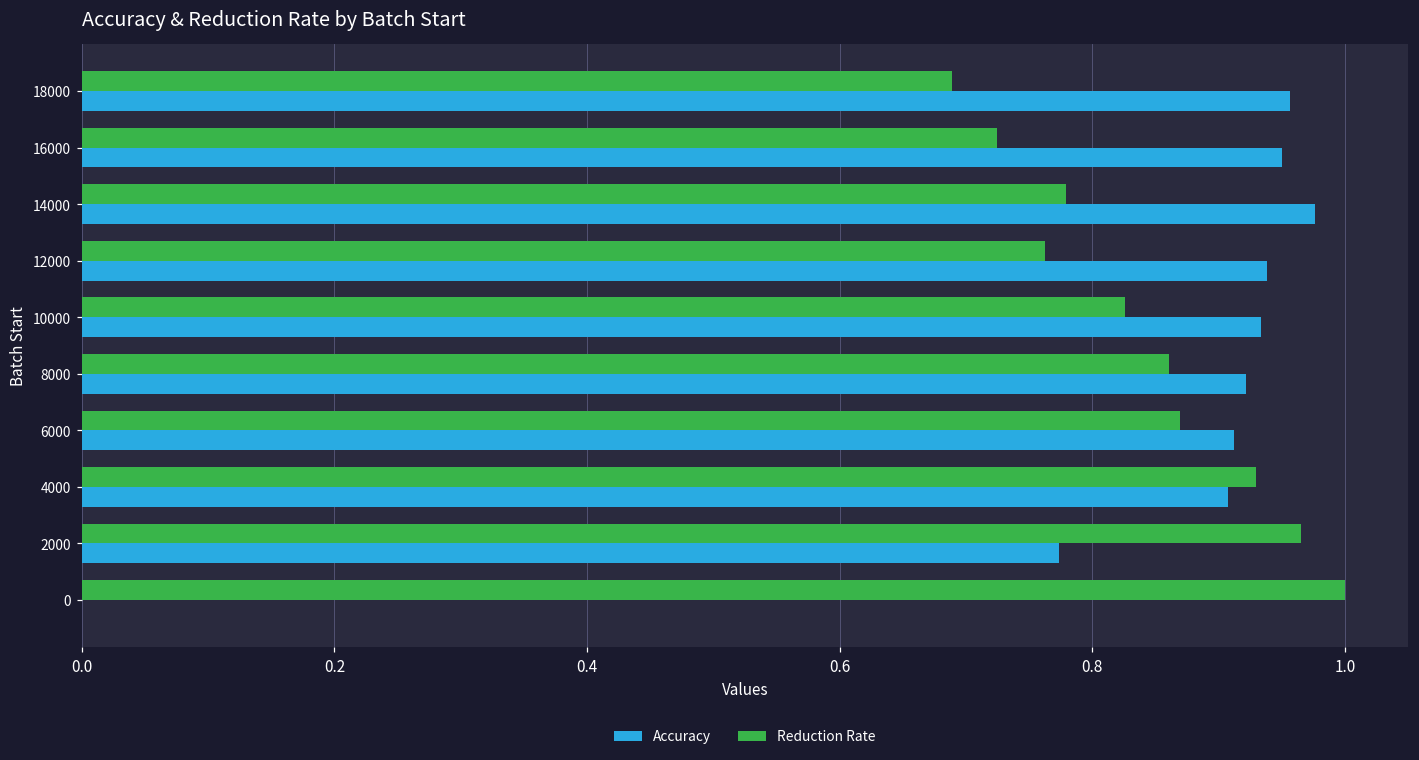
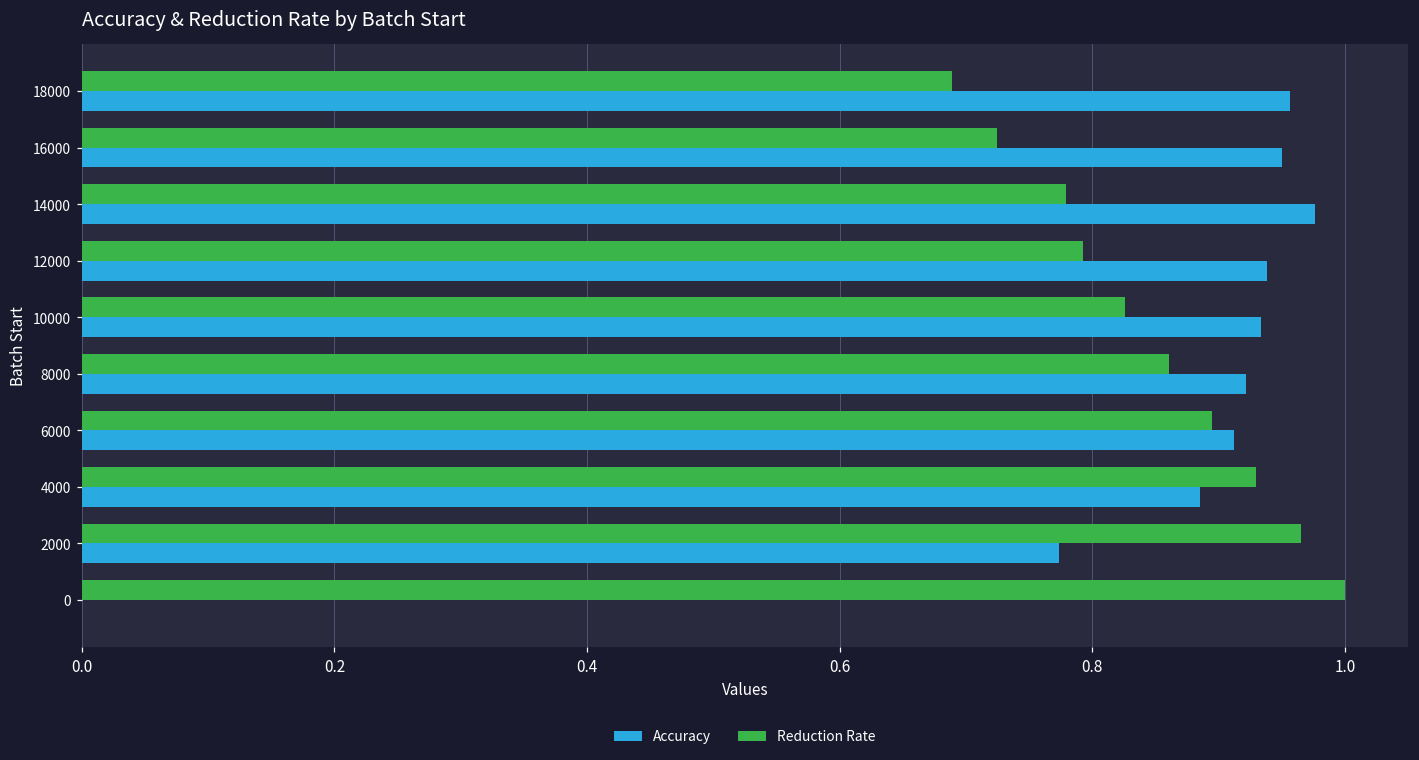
Reduction Rate, 12000: 0.762 -> 0.793
Reduction Rate, 6000: 0.870 -> 0.895
Accuracy, 4000: 0.908 -> 0.886
